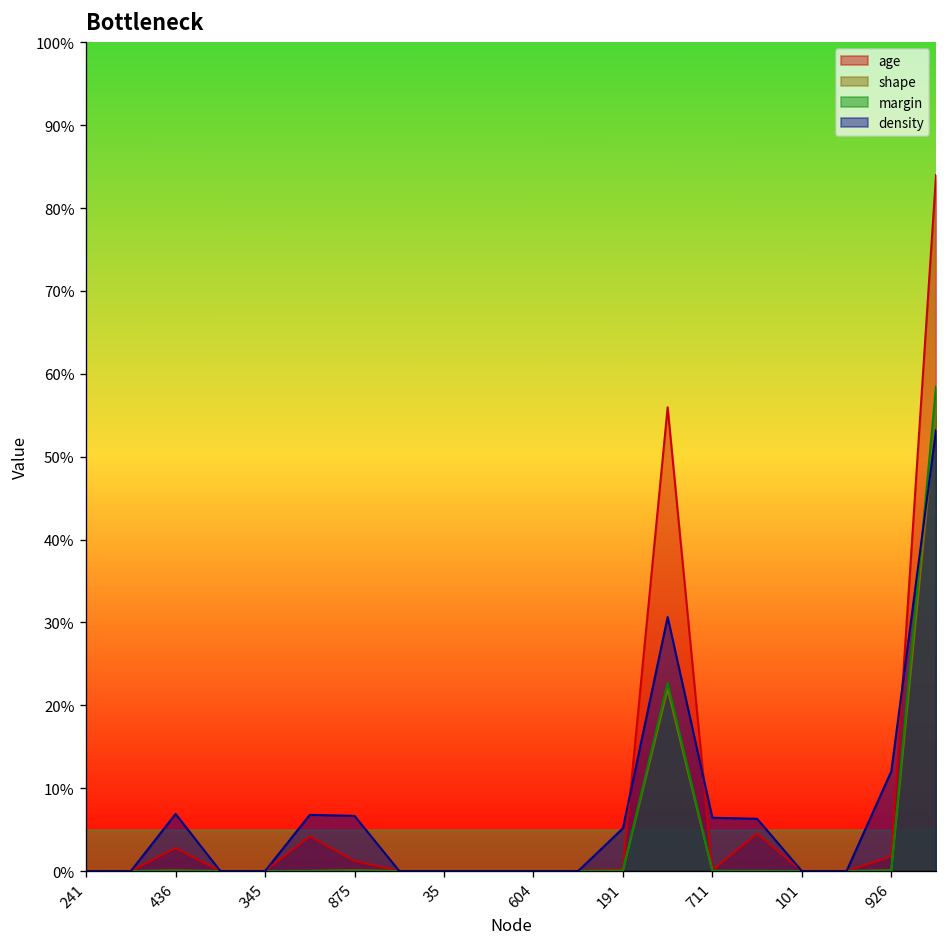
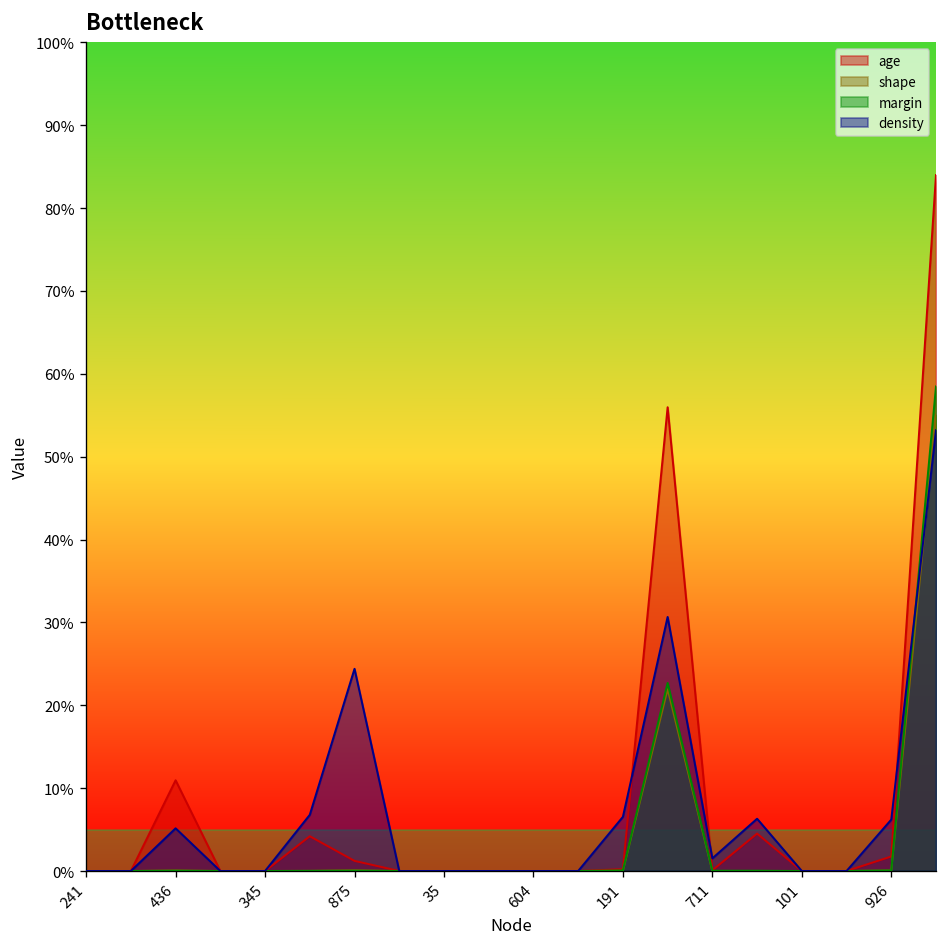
age, 436: 3% -> 11%
density, 436: 7% -> 5%
density, 875: 7% -> 24%
density, 191: 5% -> 7%
density, 711: 6% -> 2%
density, 926: 12% -> 6%
